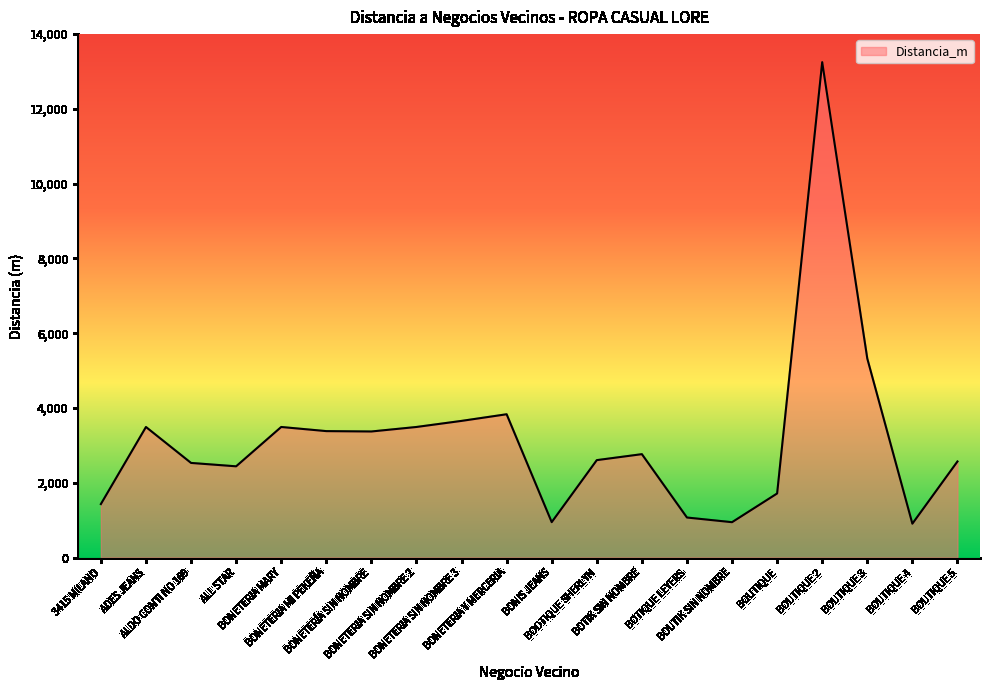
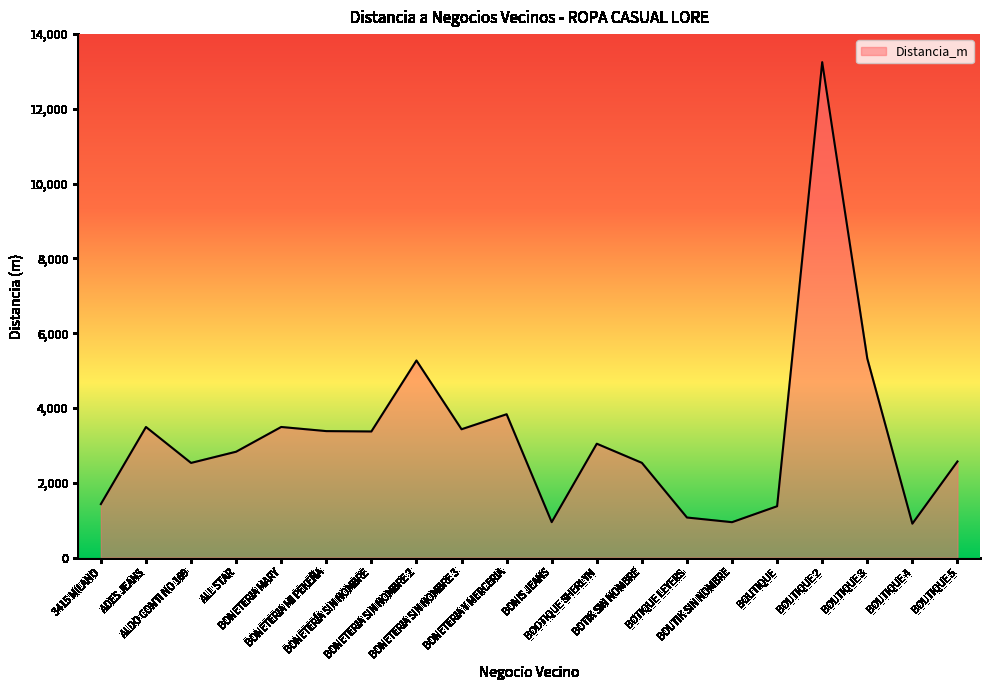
ALL STAR: 2,400 -> 2,800
BONETERIA SIN NOMBRE 2: 3,500 -> 5,300
BONETERIA SIN NOMBRE 3: 3,700 -> 3,400
BOOTIQUE SHERLYN: 2,600 -> 3,000
BOTIK SIN NOMBRE: 2,800 -> 2,500
BOUTIQUE: 1,700 -> 1,400
